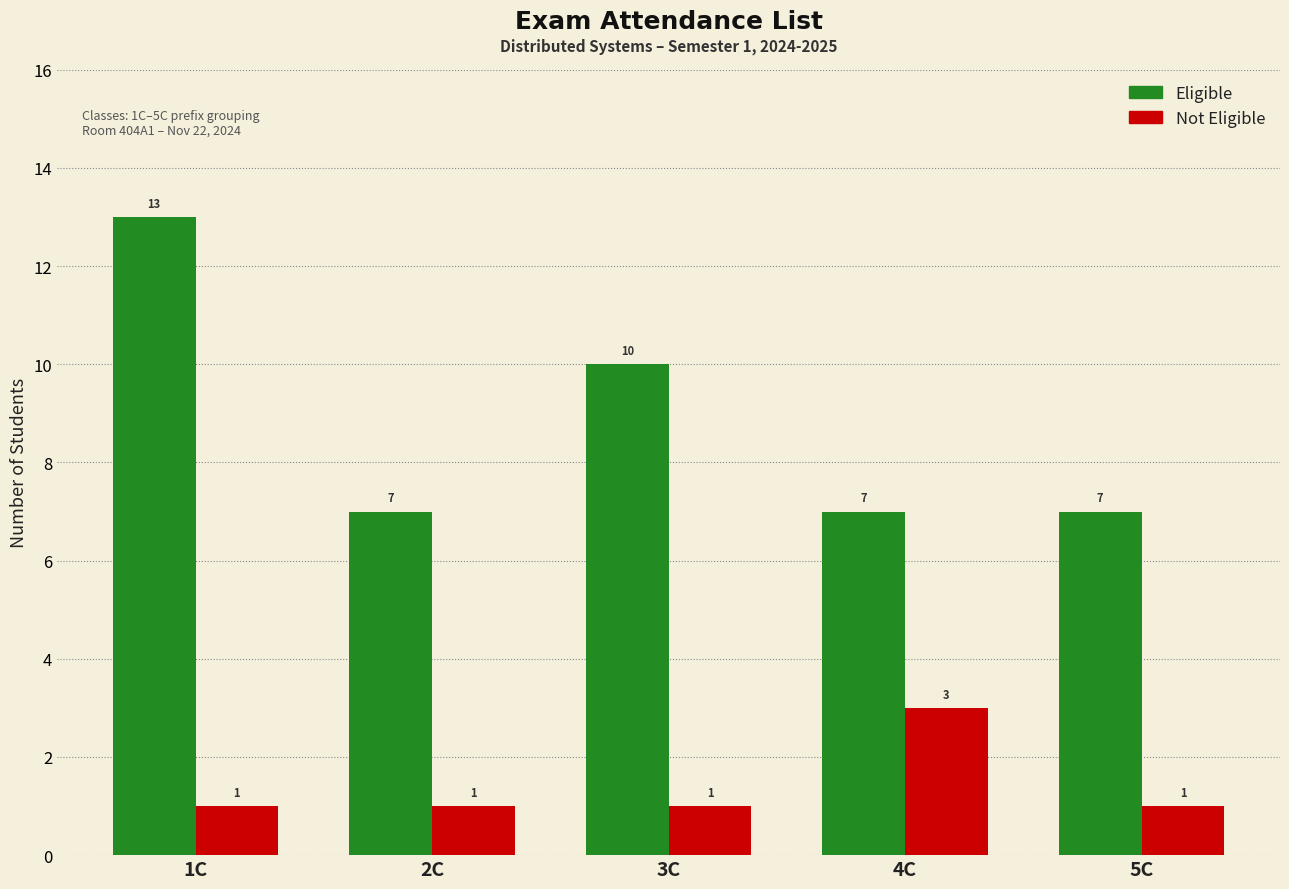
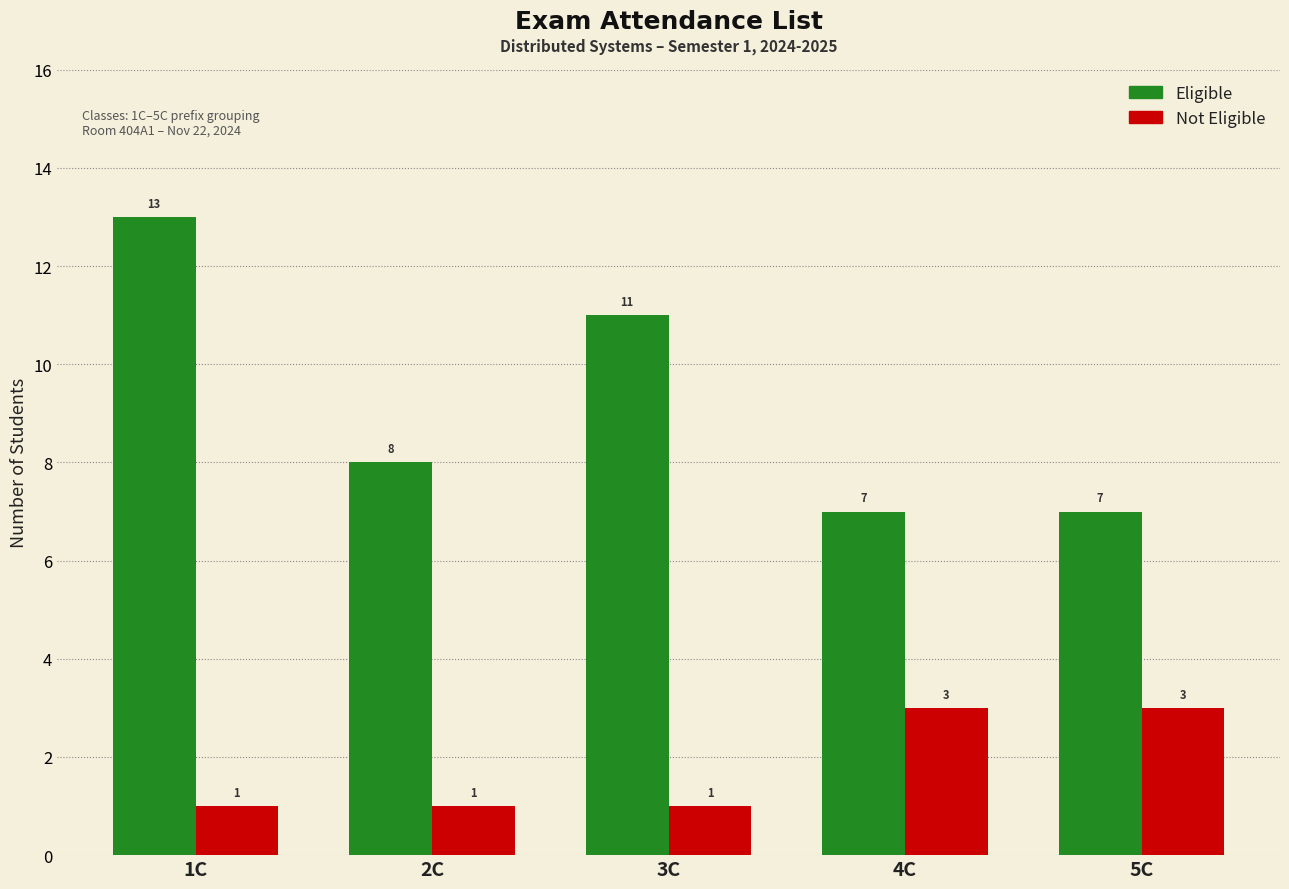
Eligible, 2C: 7 -> 8
Eligible, 3C: 10 -> 11
Not Eligible, 5C: 1 -> 3
